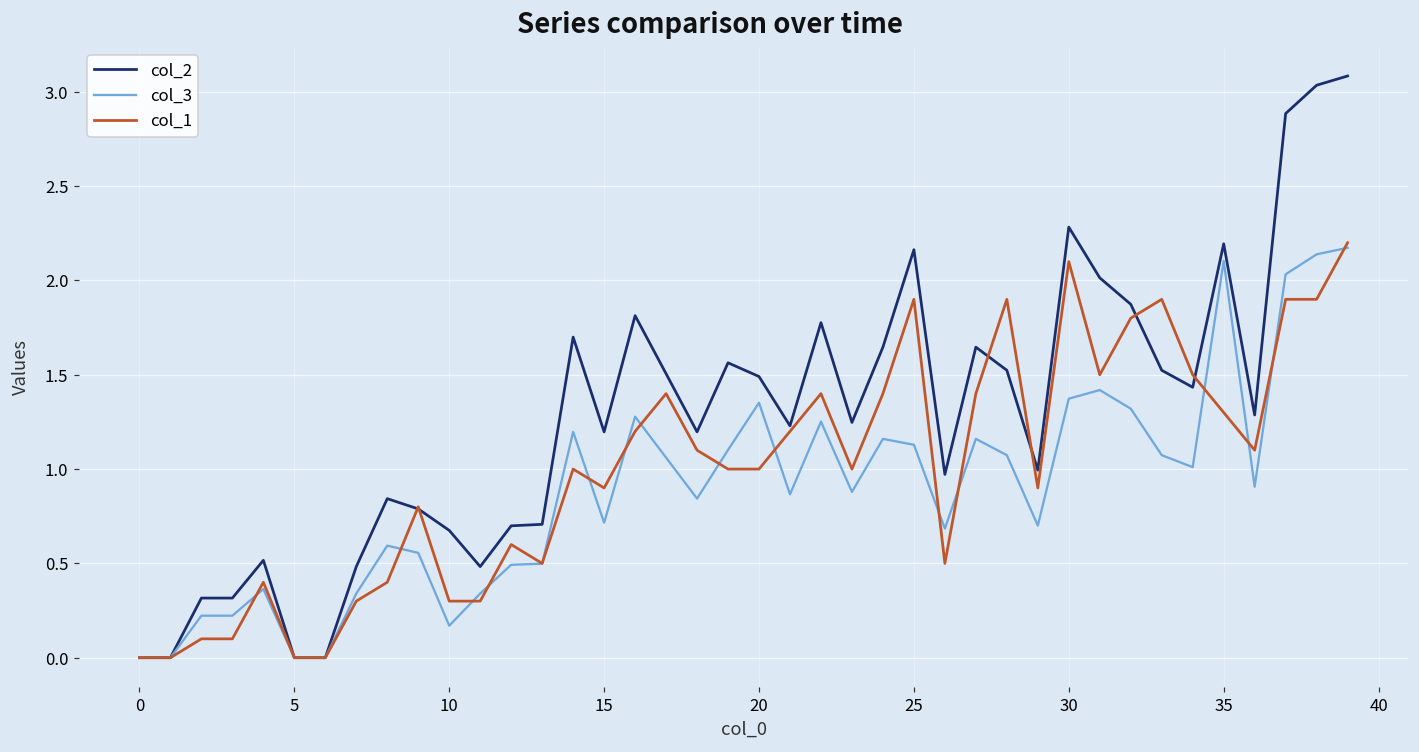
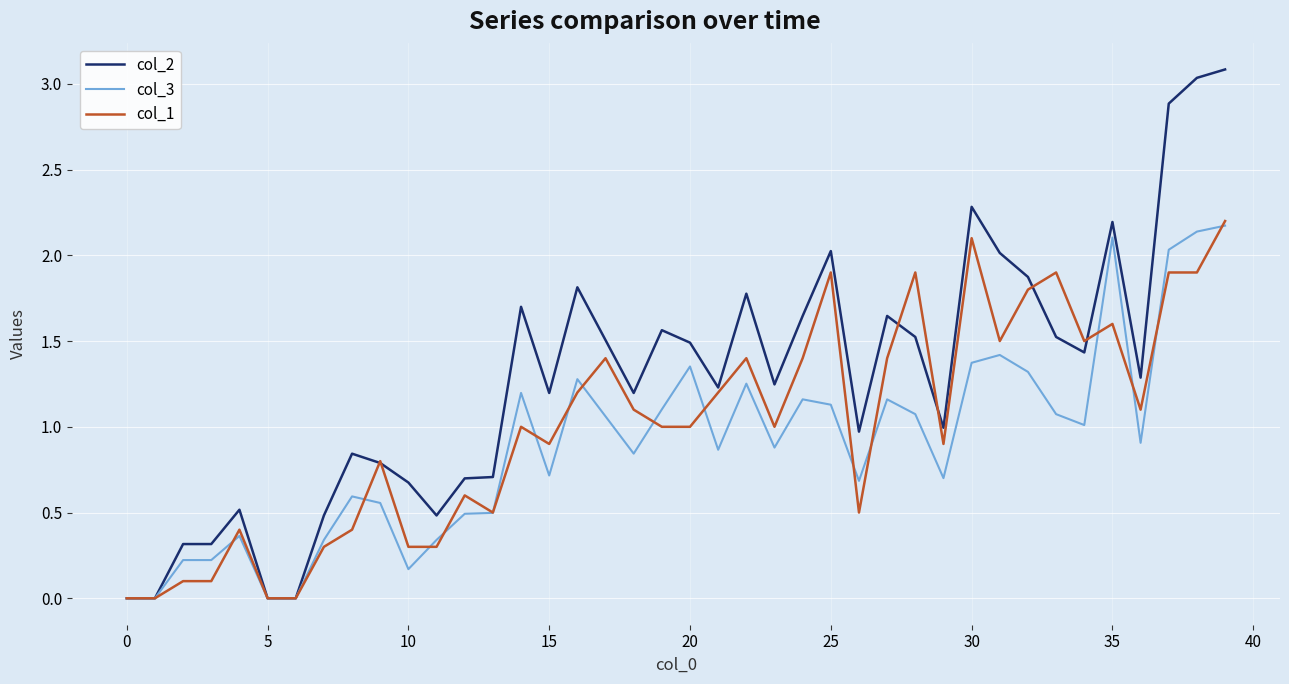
col_2, 25: 2.16 -> 2.02
col_1, 35: 1.3 -> 1.6
